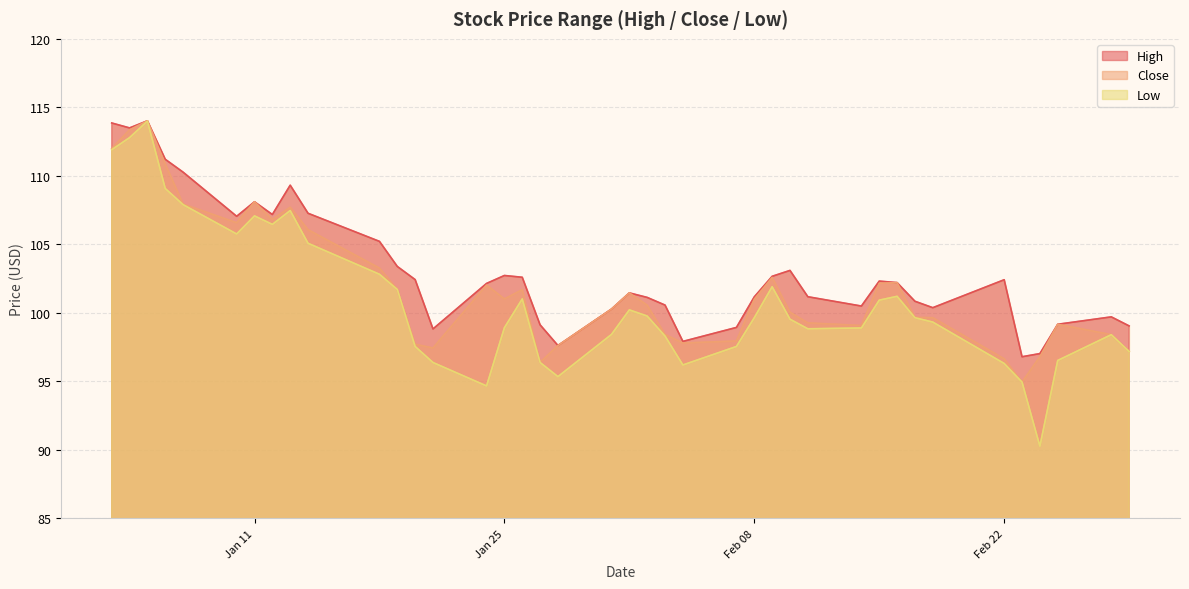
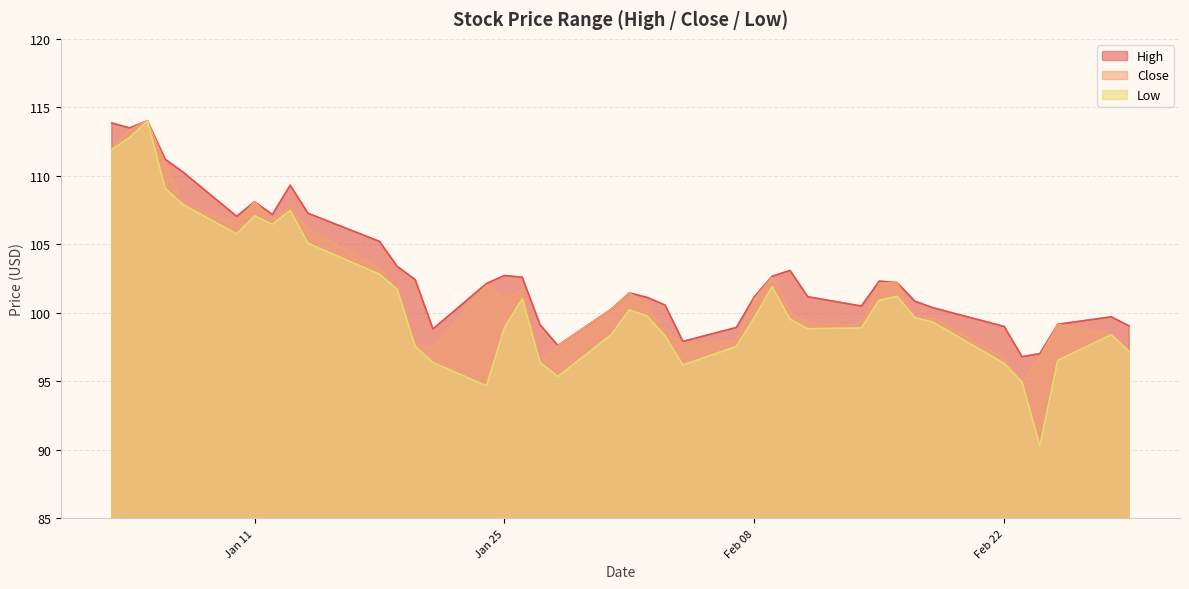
High, Feb 22: 102.4 -> 99.0
